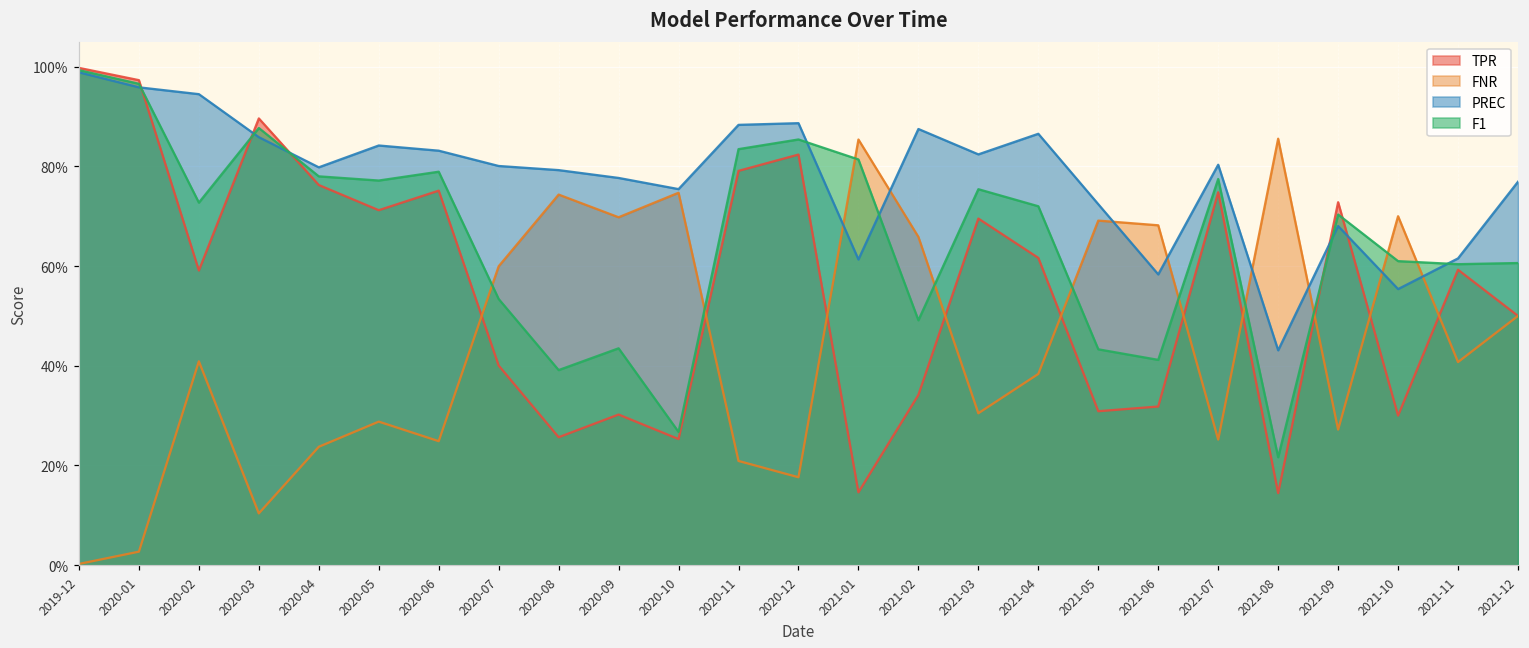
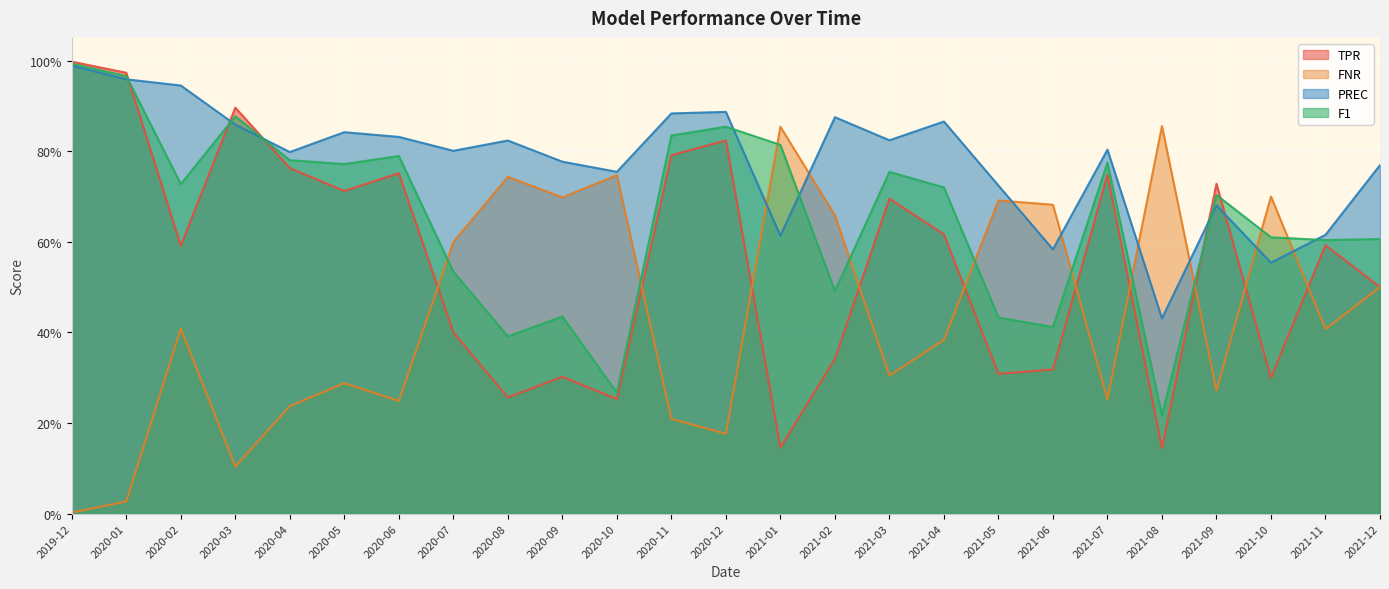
PREC, 2020-08: 79% -> 82%
